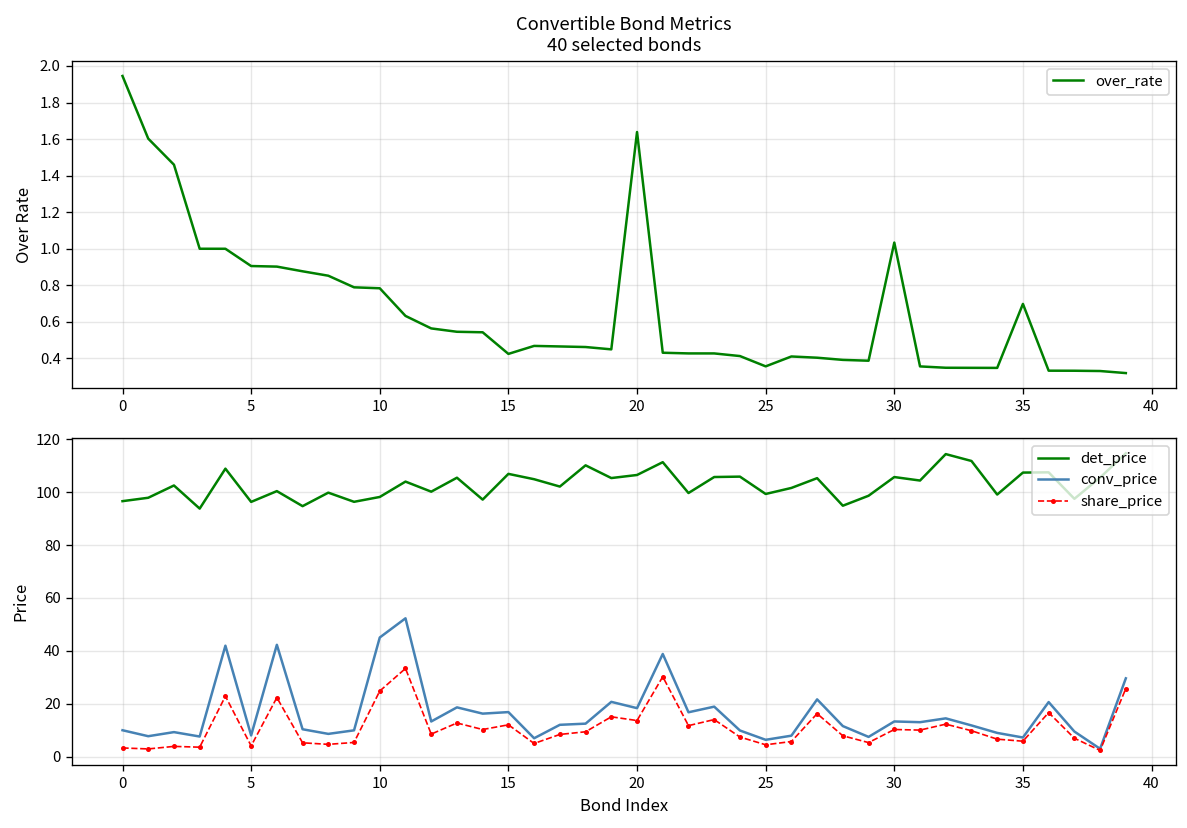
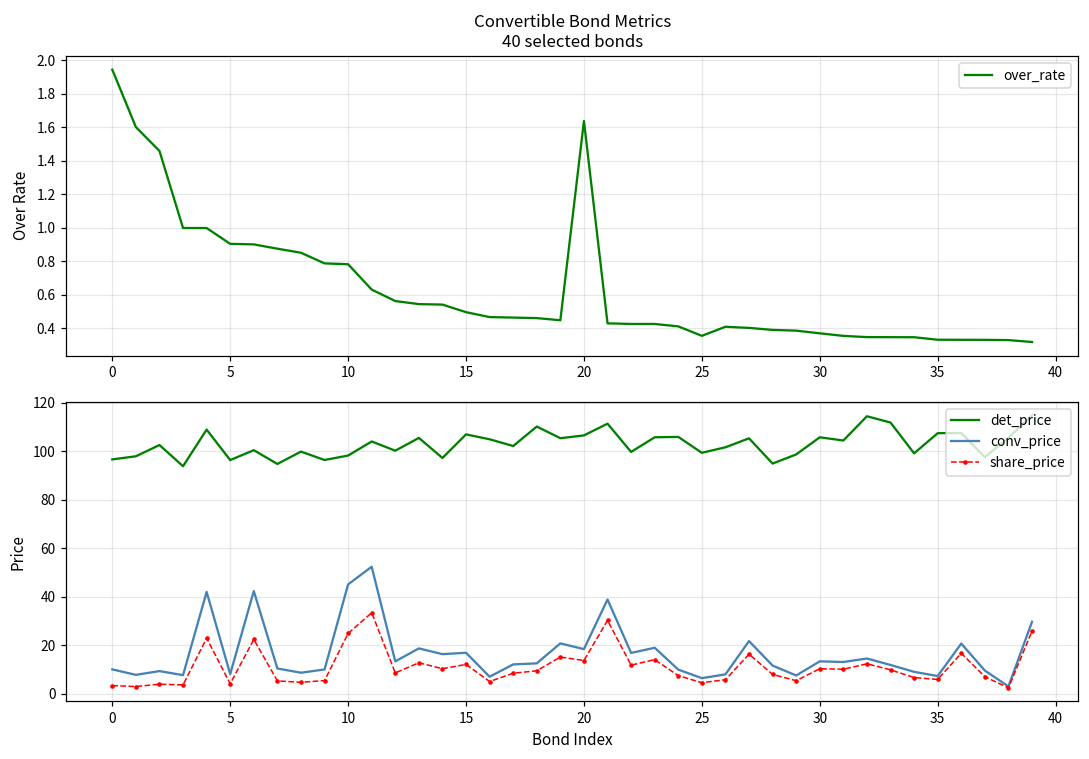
Convertible Bond Metrics 40 selected bonds, 15: 0.42 -> 0.50
Convertible Bond Metrics 40 selected bonds, 30: 1.03 -> 0.37
Convertible Bond Metrics 40 selected bonds, 35: 0.70 -> 0.33
